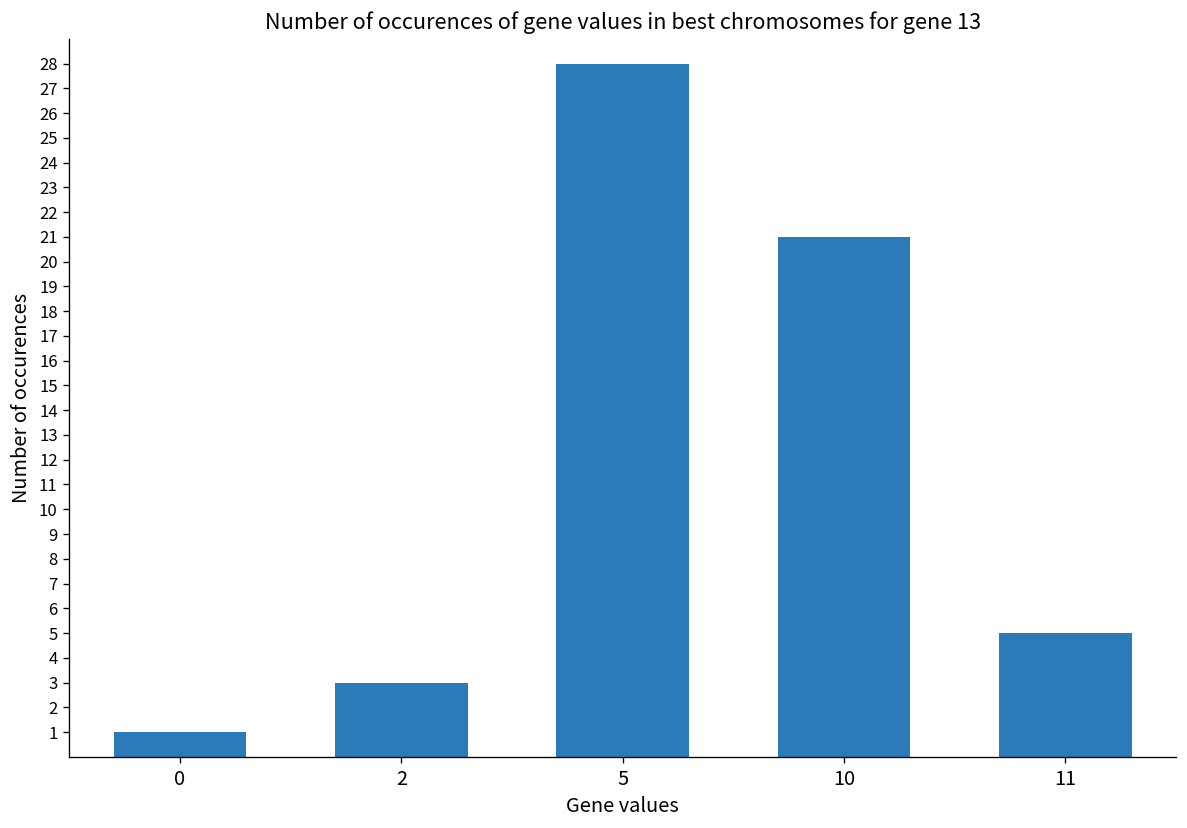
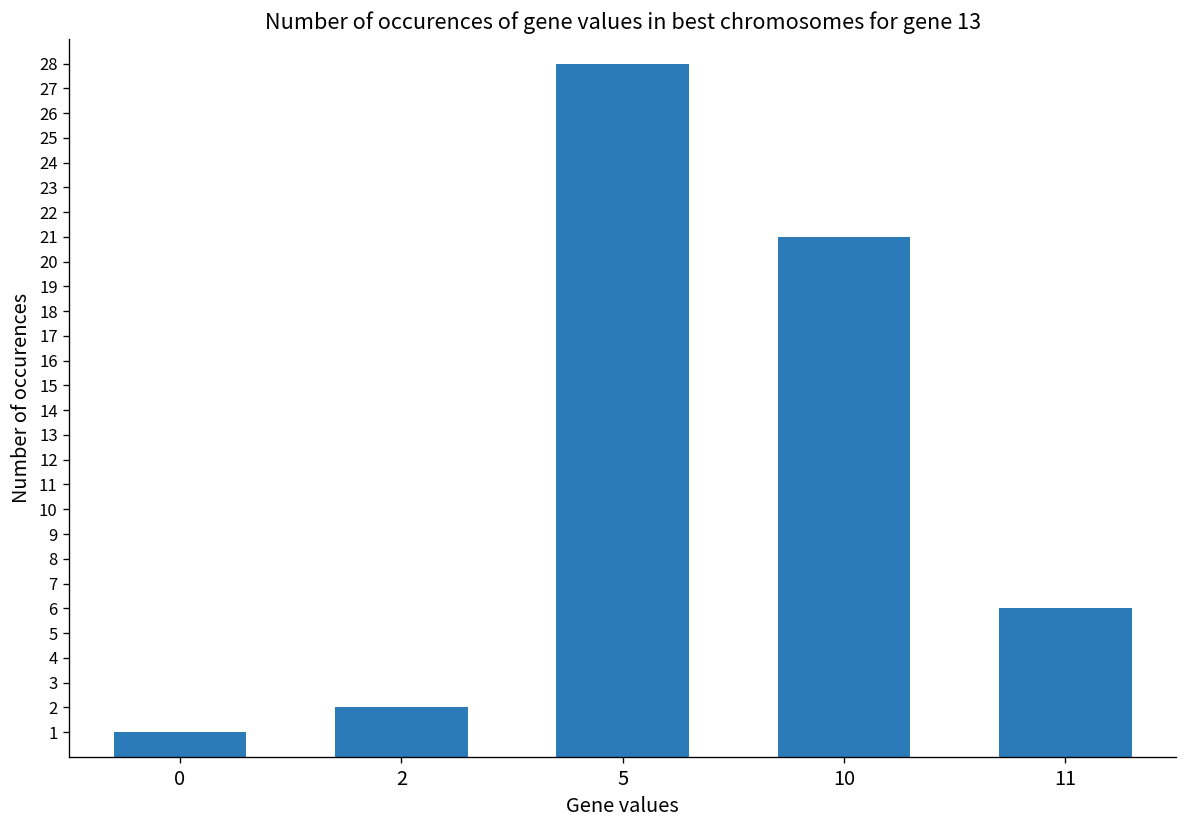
2: 3 -> 2
11: 5 -> 6
